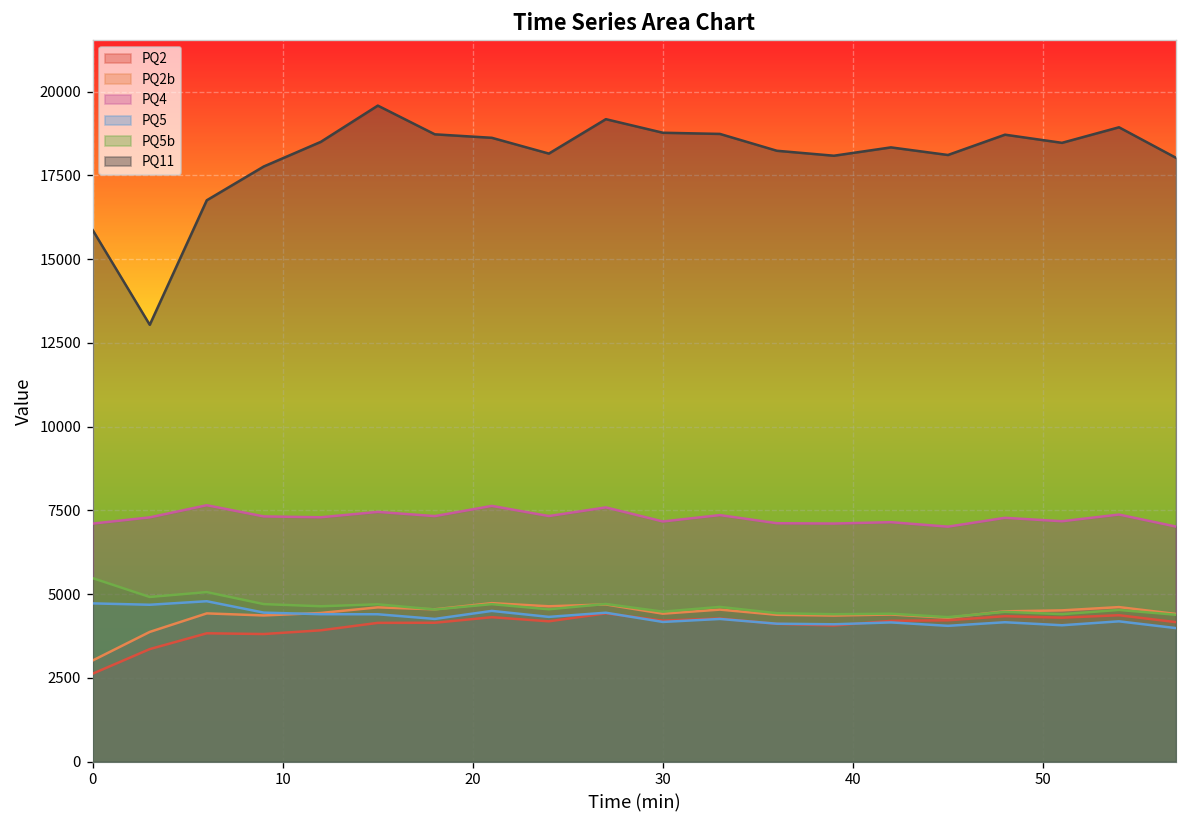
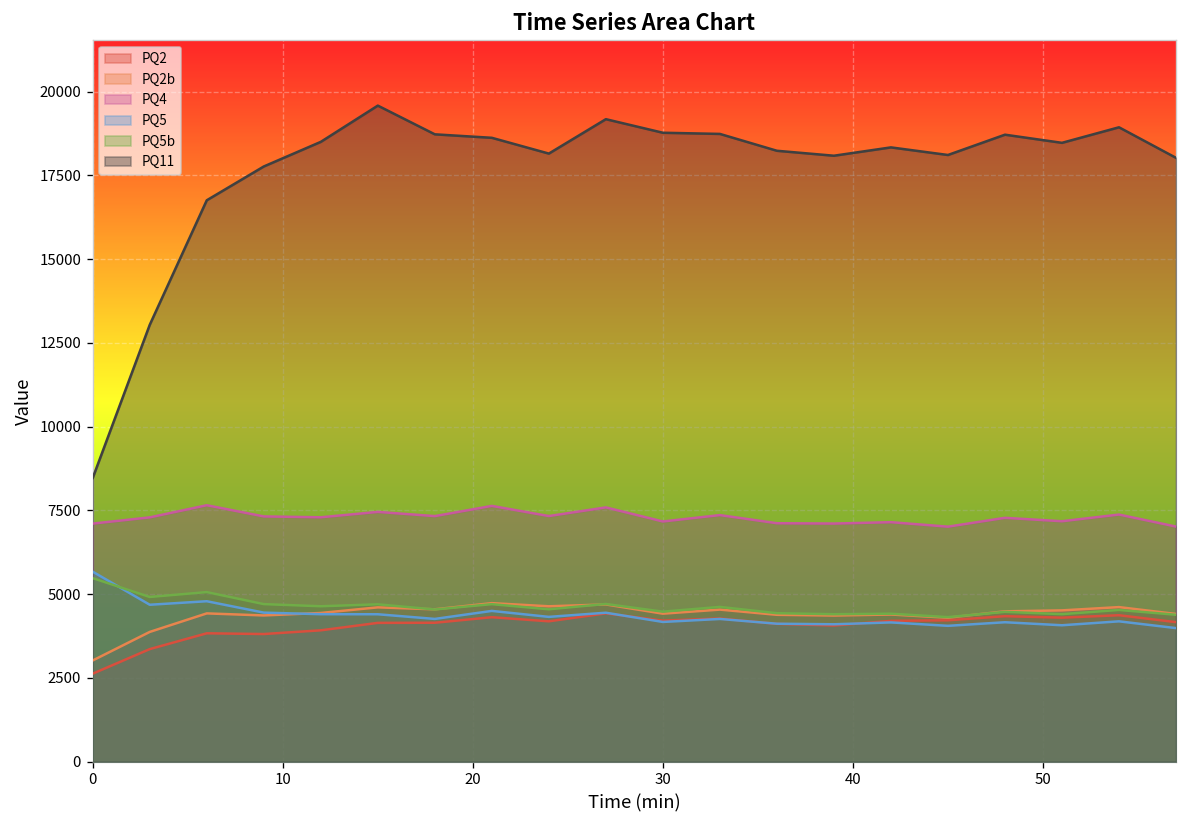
PQ5, 0: 4700 -> 5700
PQ11, 0: 15900 -> 8500
